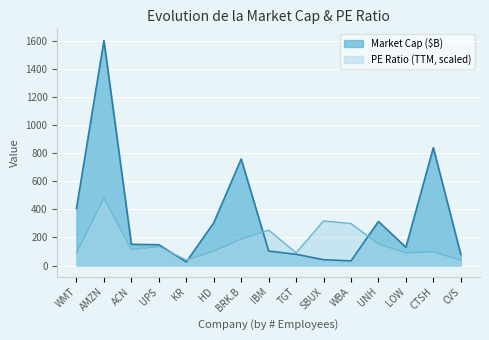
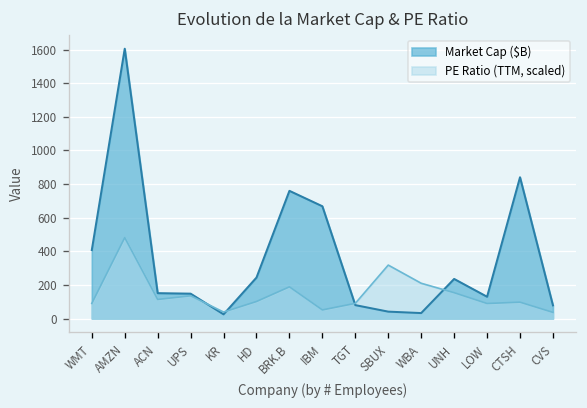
Market Cap ($B), HD: 300 -> 240
Market Cap ($B), IBM: 100 -> 670
PE Ratio (TTM, scaled), IBM: 250 -> 50
PE Ratio (TTM, scaled), WBA: 300 -> 210
Market Cap ($B), UNH: 310 -> 240
